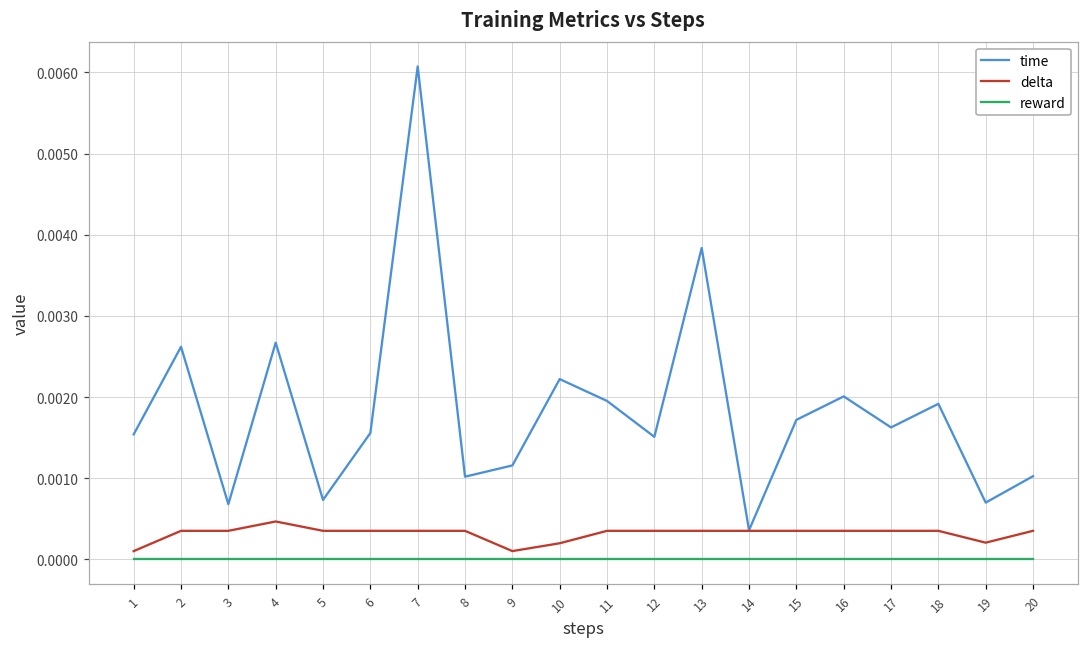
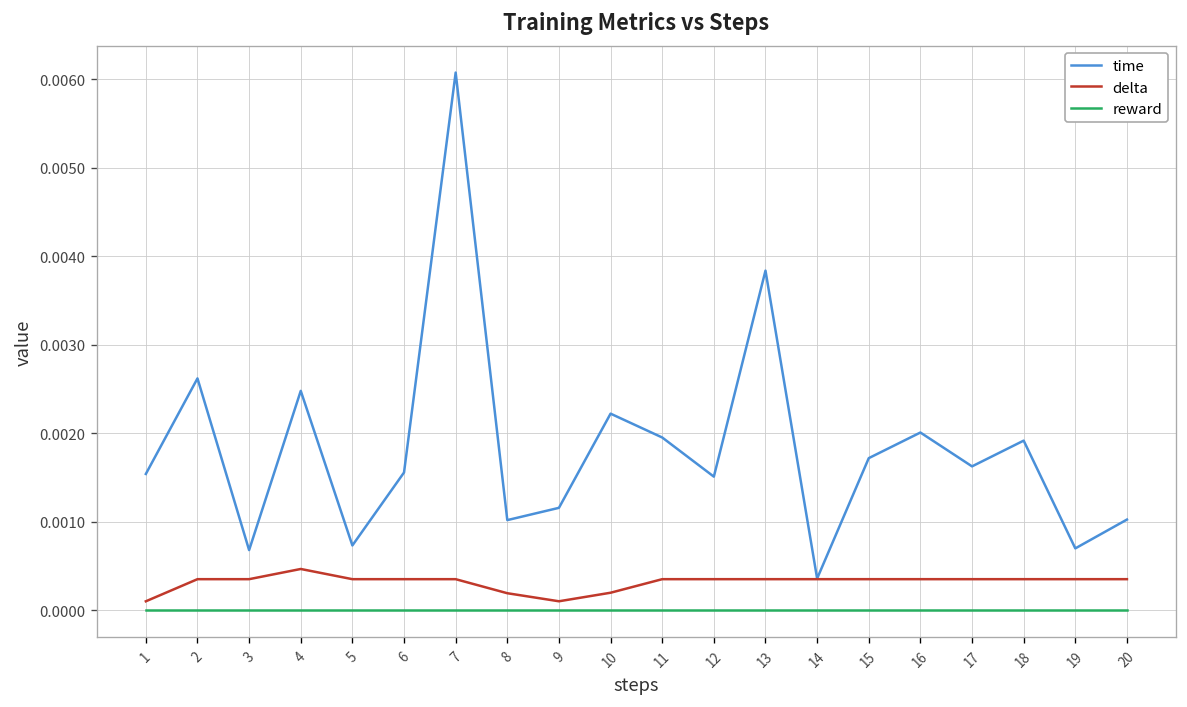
time, 4: 0.0027 -> 0.0025
delta, 8: 0.0004 -> 0.0002
delta, 19: 0.0002 -> 0.0004
